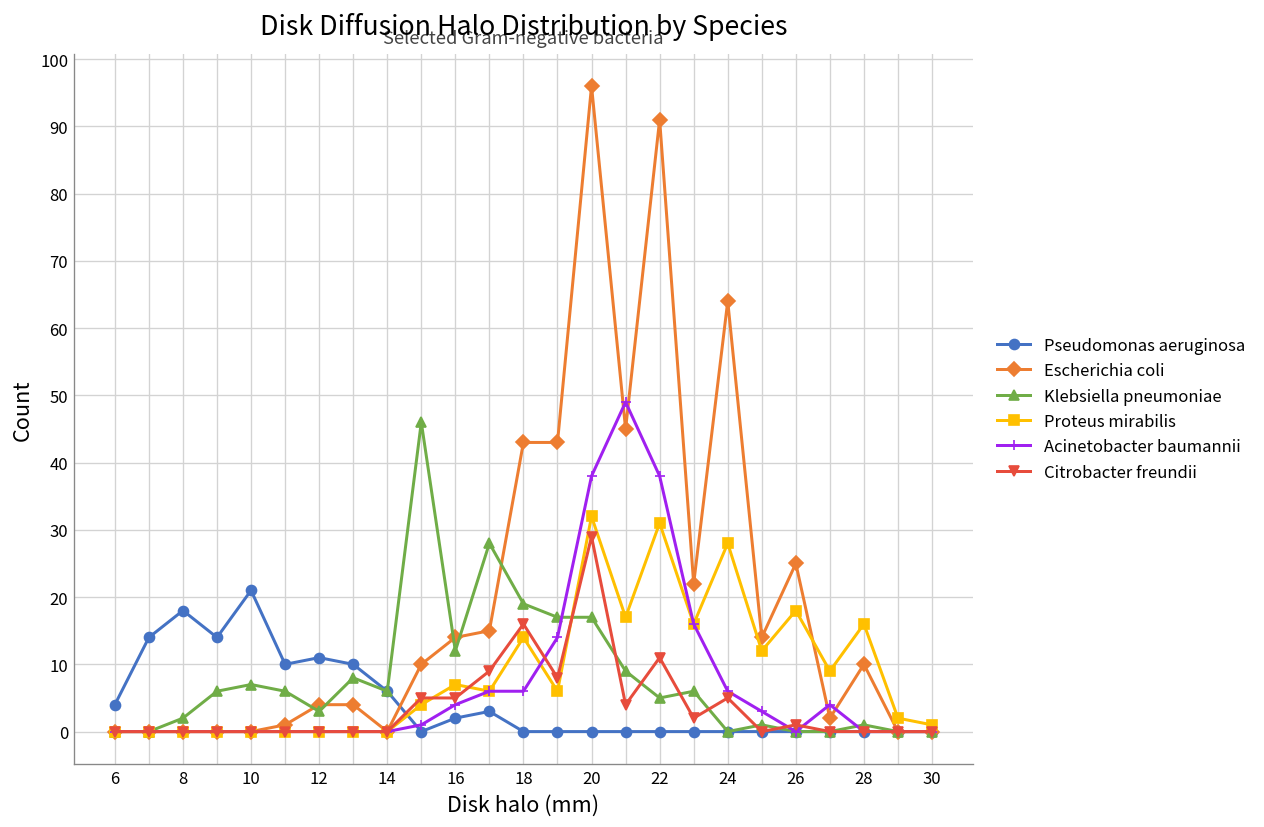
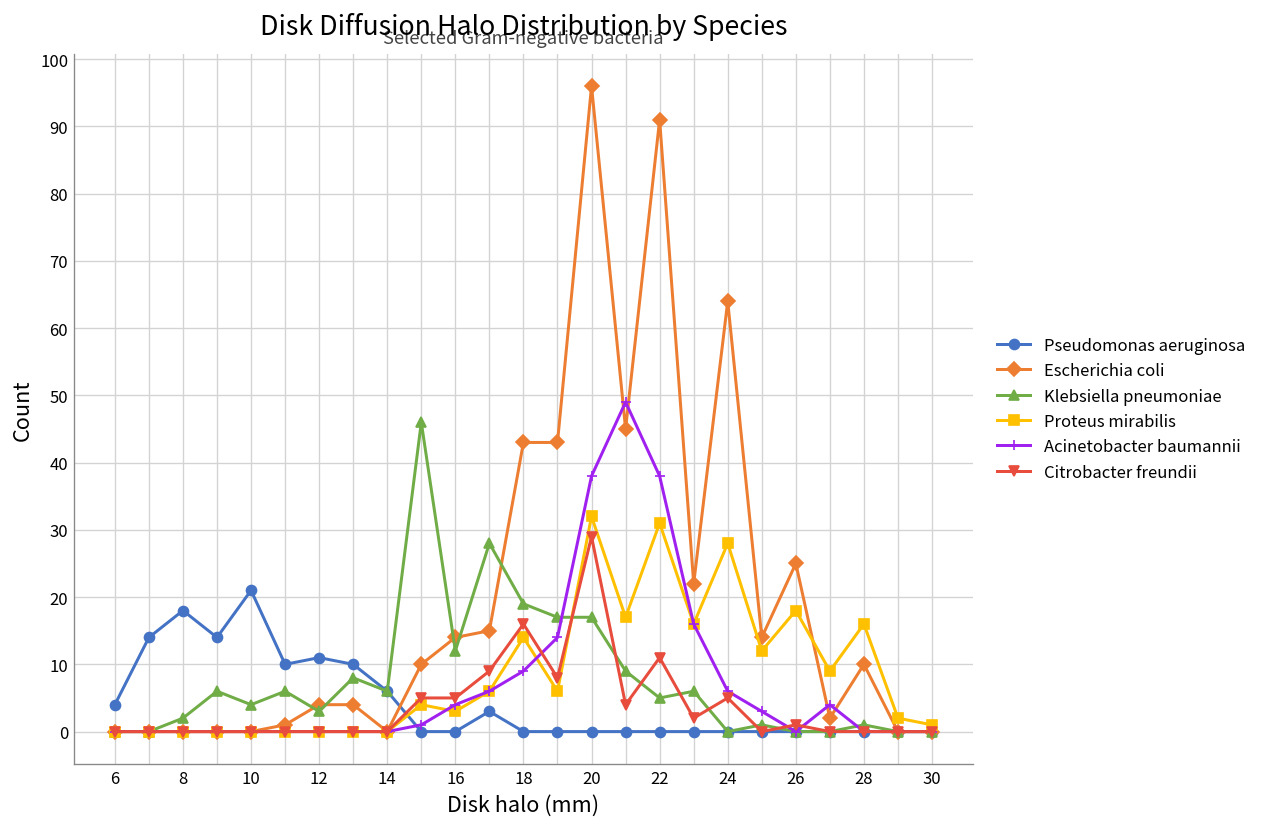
Klebsiella pneumoniae, 10: 7 -> 4
Pseudomonas aeruginosa, 16: 2 -> 0
Proteus mirabilis, 16: 7 -> 3
Acinetobacter baumannii, 18: 6 -> 9
